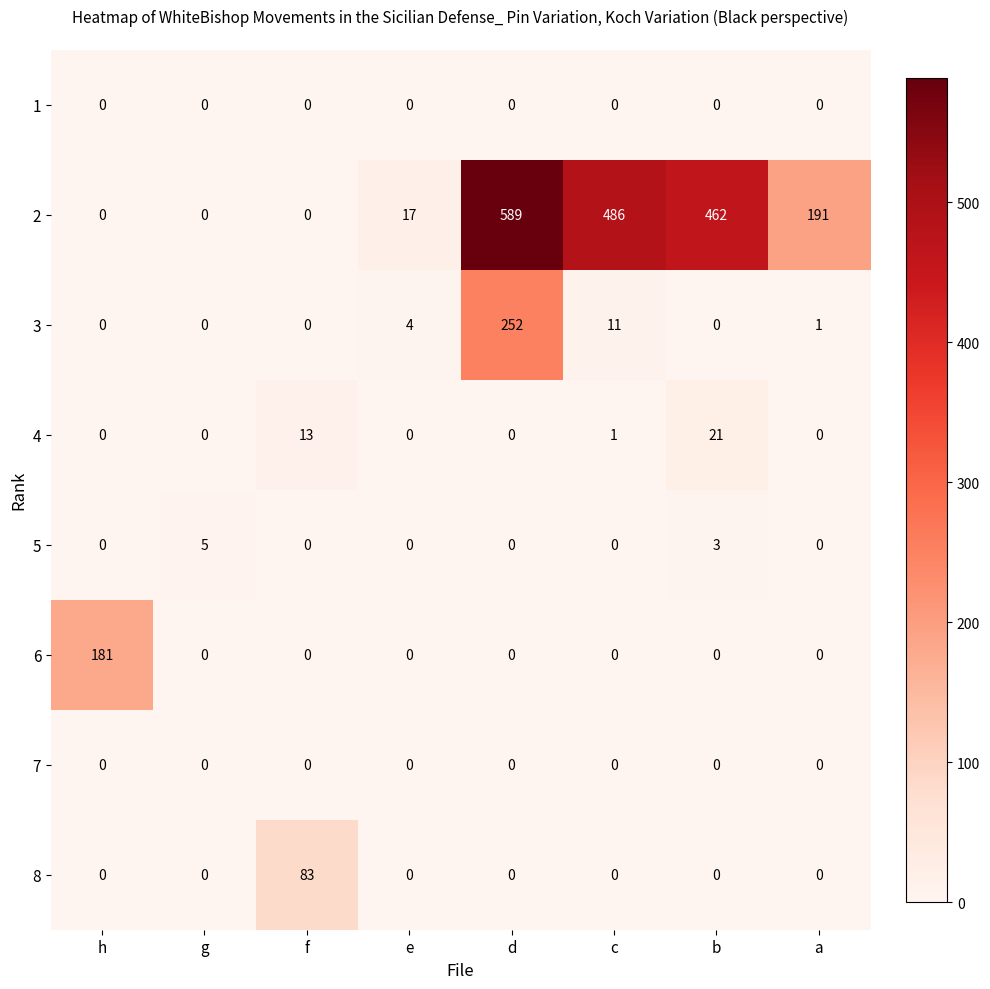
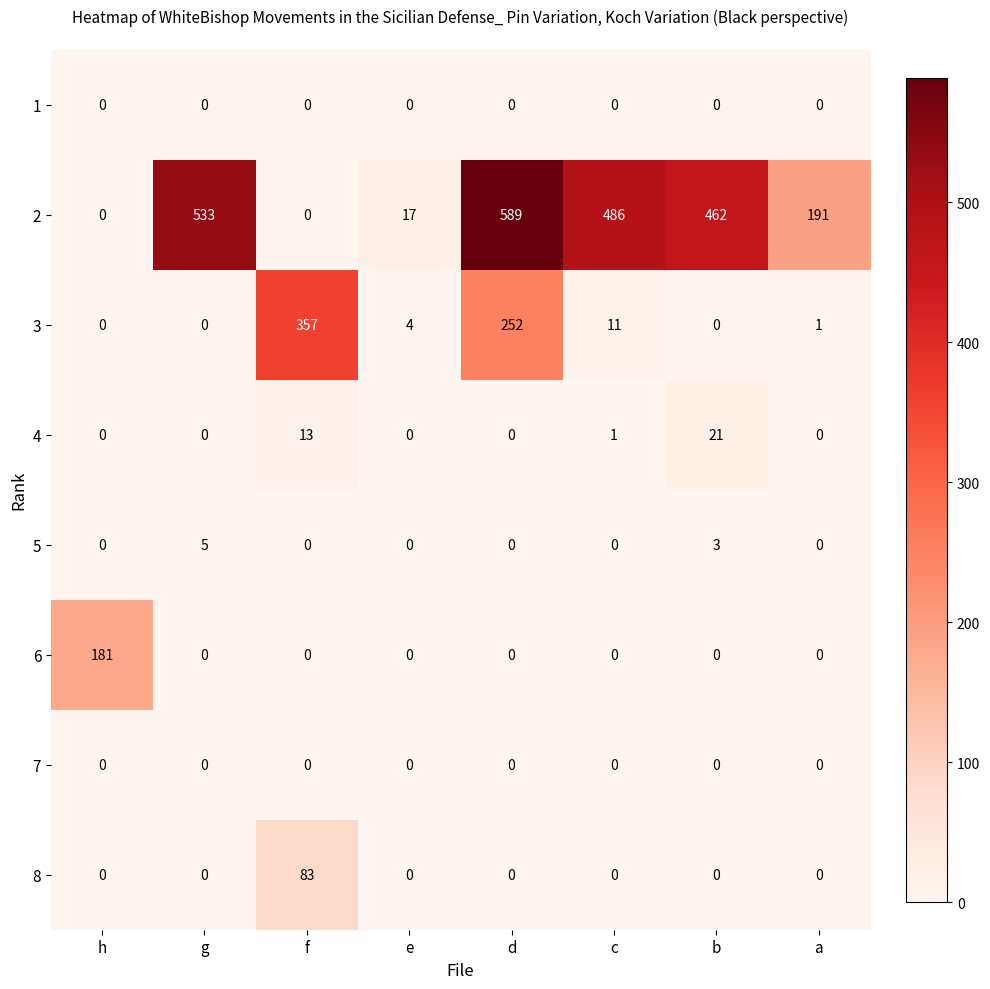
2, g: 0 -> 533
3, f: 0 -> 357
